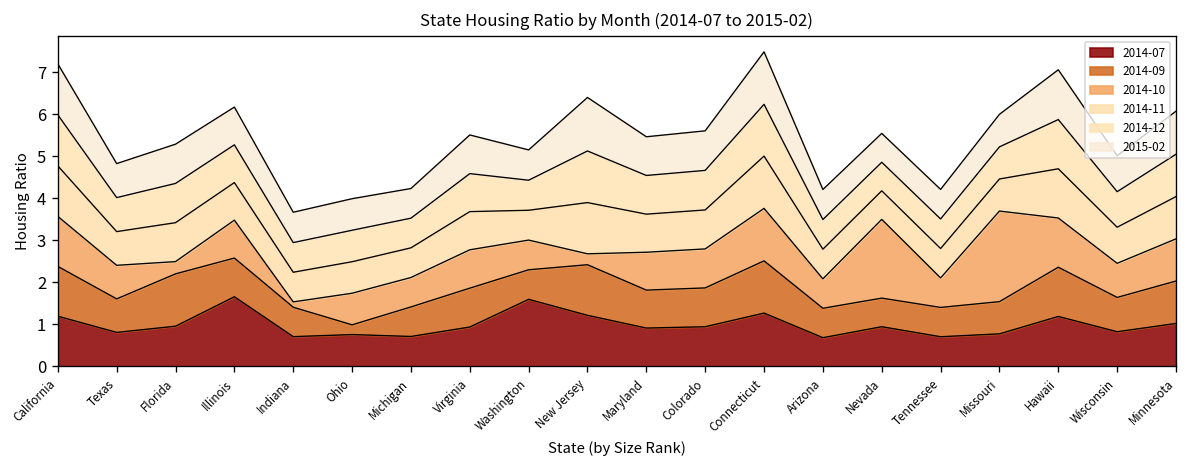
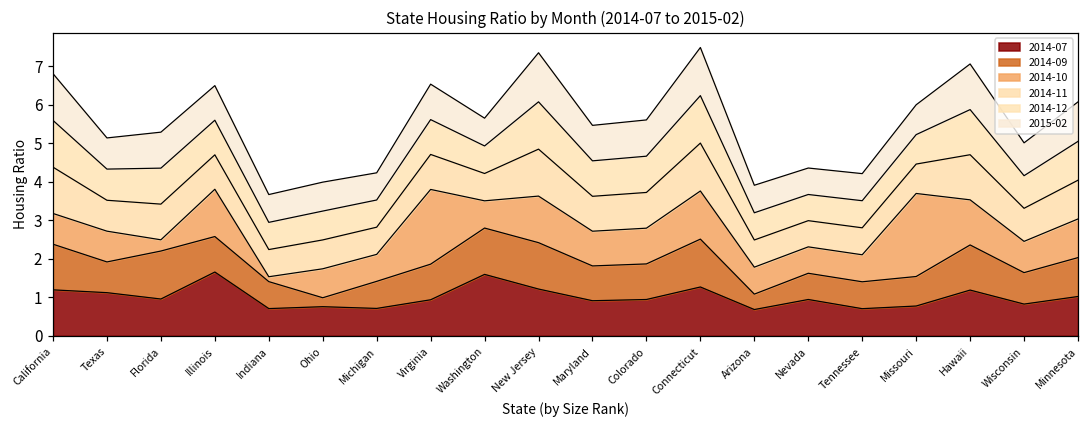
2014-10, California: 1.2 -> 0.8
2014-07, Texas: 0.8 -> 1.1
2014-10, Illinois: 0.9 -> 1.2
2014-10, Virginia: 0.9 -> 1.9
2014-09, Washington: 0.7 -> 1.2
2014-10, New Jersey: 0.3 -> 1.2
2014-09, Arizona: 0.7 -> 0.4
2014-10, Nevada: 1.9 -> 0.7
